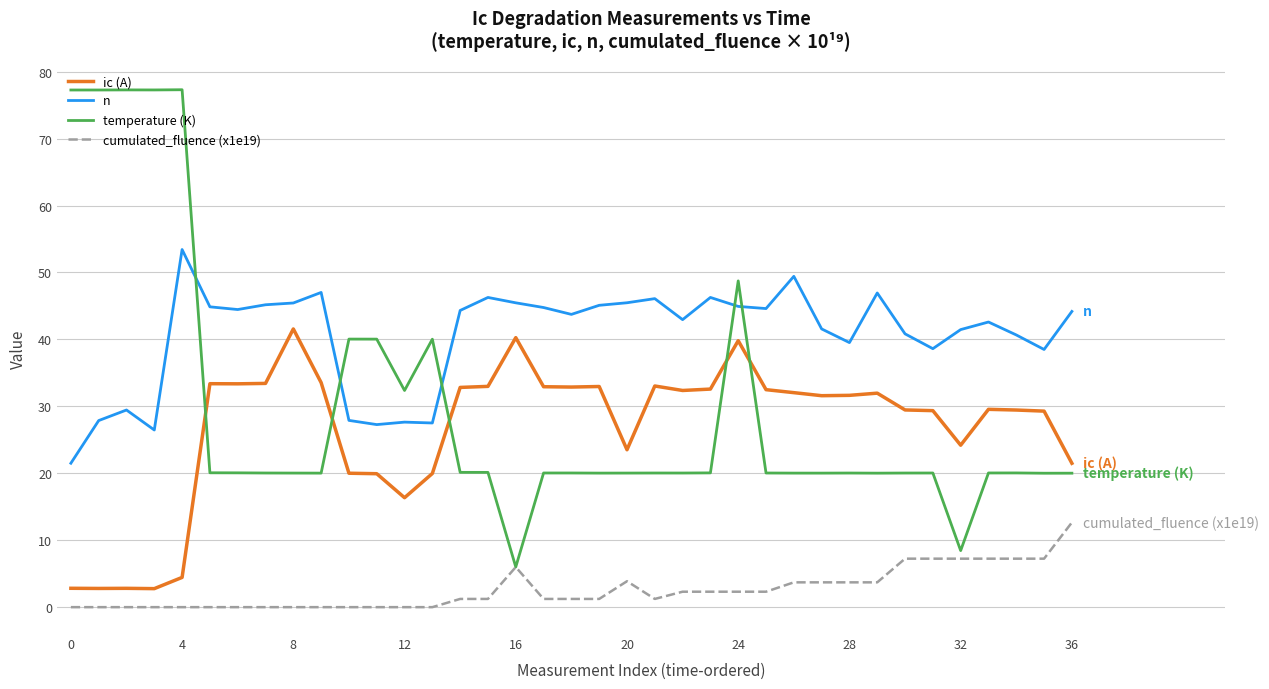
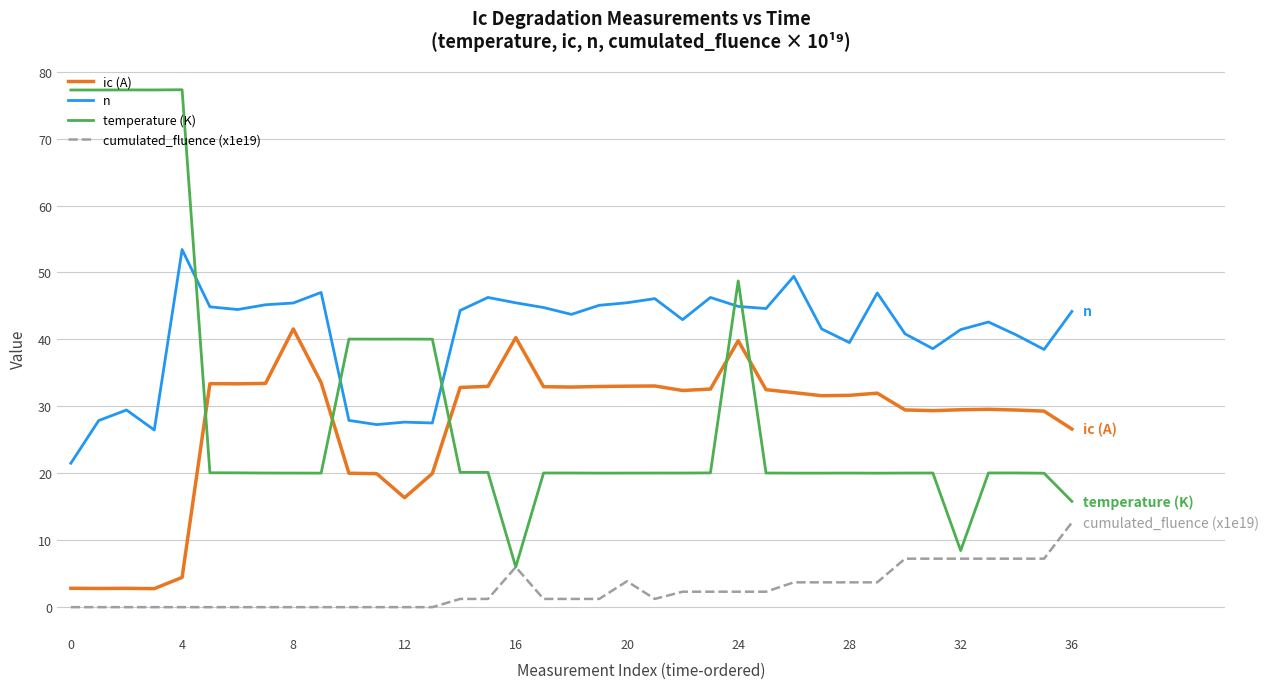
temperature (K), 12: 32 -> 40
ic (A), 20: 24 -> 33
ic (A), 32: 24 -> 29
ic (A), 36: 21 -> 27
temperature (K), 36: 20 -> 16
